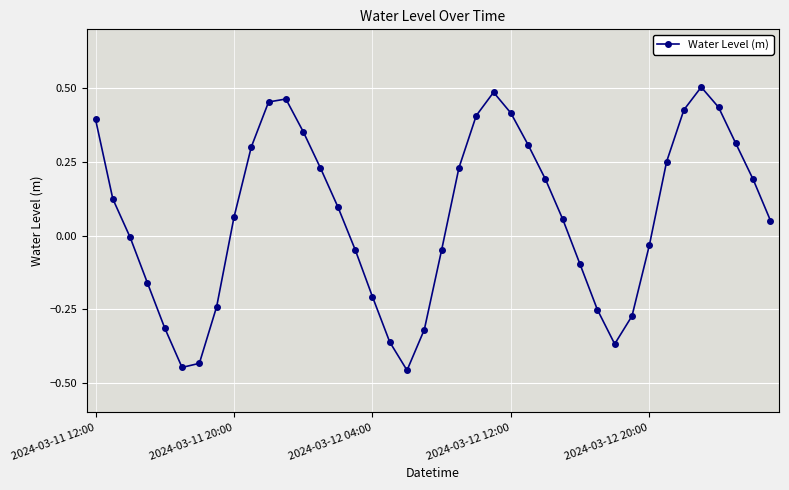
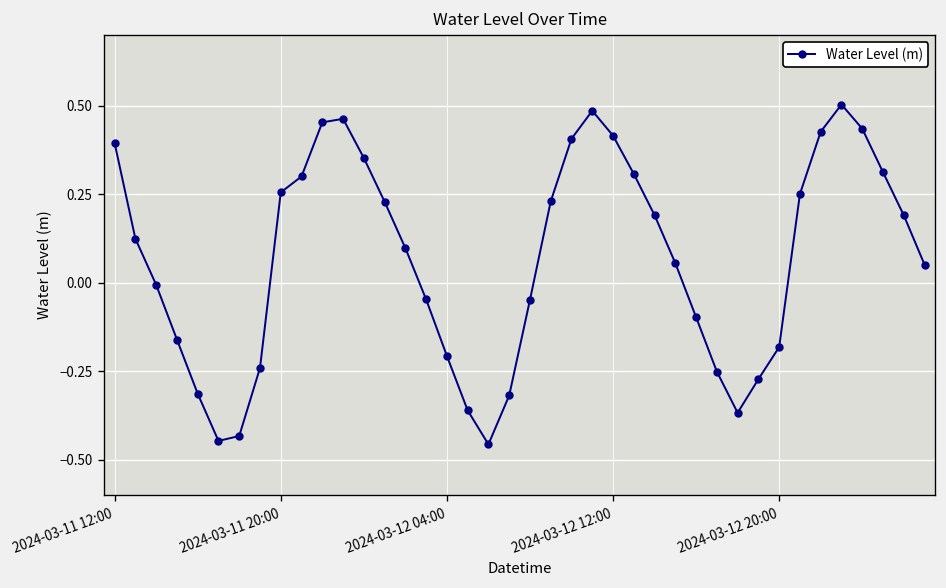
2024-03-11 20:00: 0.06 -> 0.26
2024-03-12 20:00: -0.03 -> -0.18
